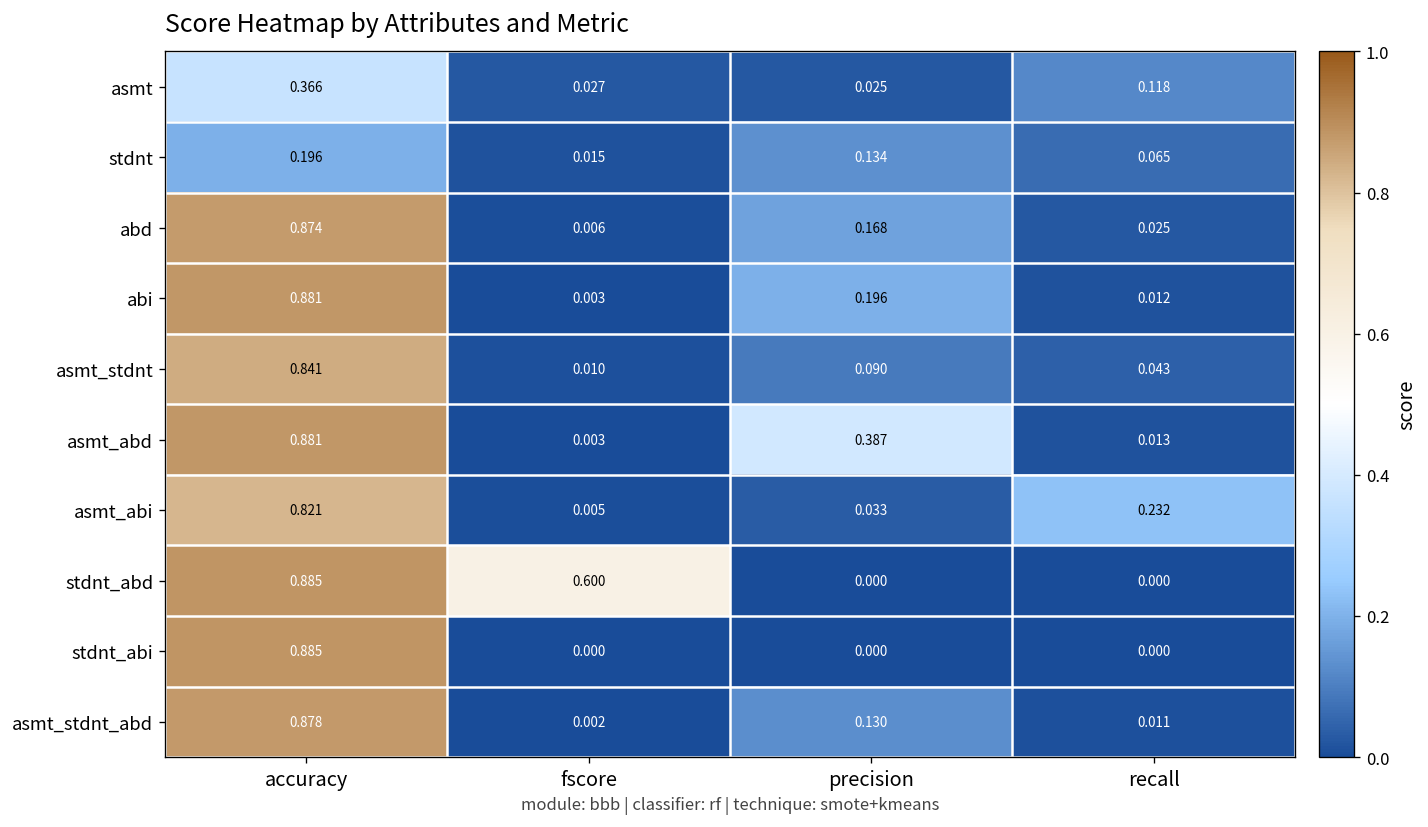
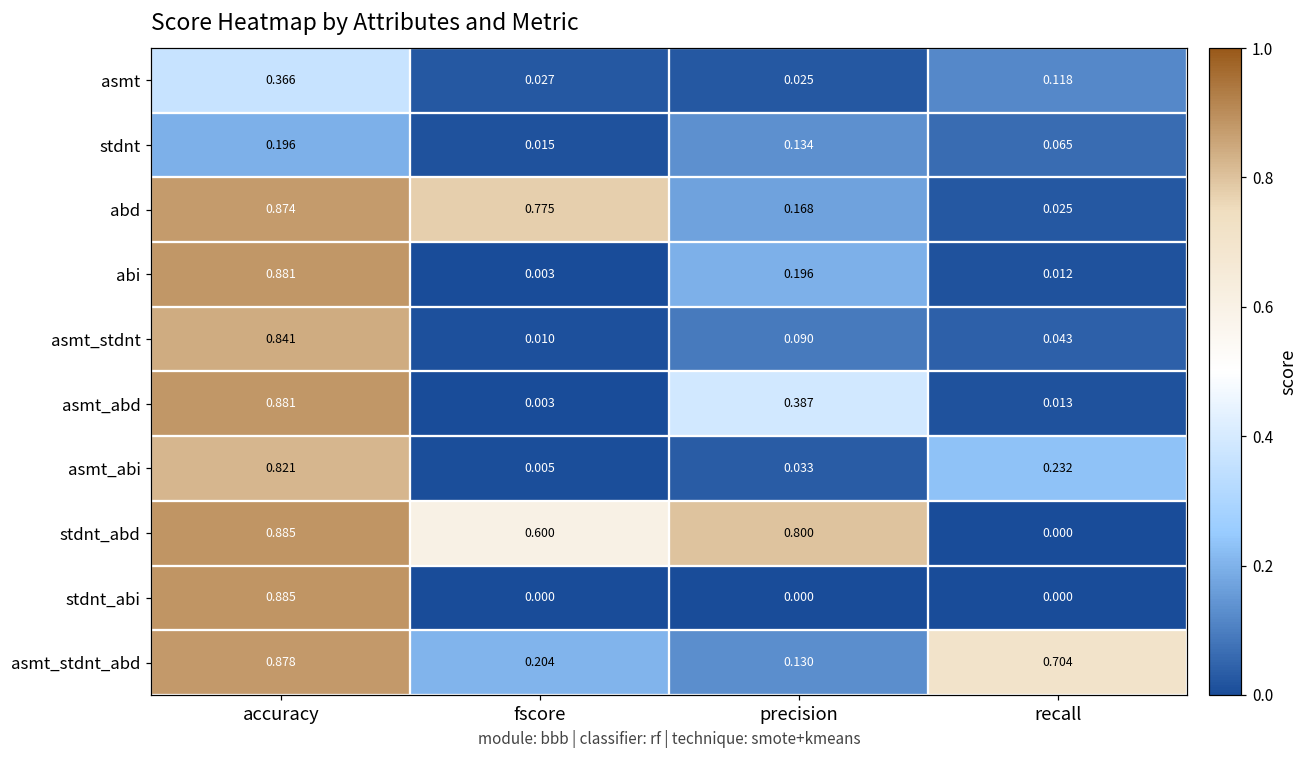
abd, fscore: 0.006 -> 0.775
stdnt_abd, precision: 0.000 -> 0.800
asmt_stdnt_abd, fscore: 0.002 -> 0.204
asmt_stdnt_abd, recall: 0.011 -> 0.704
